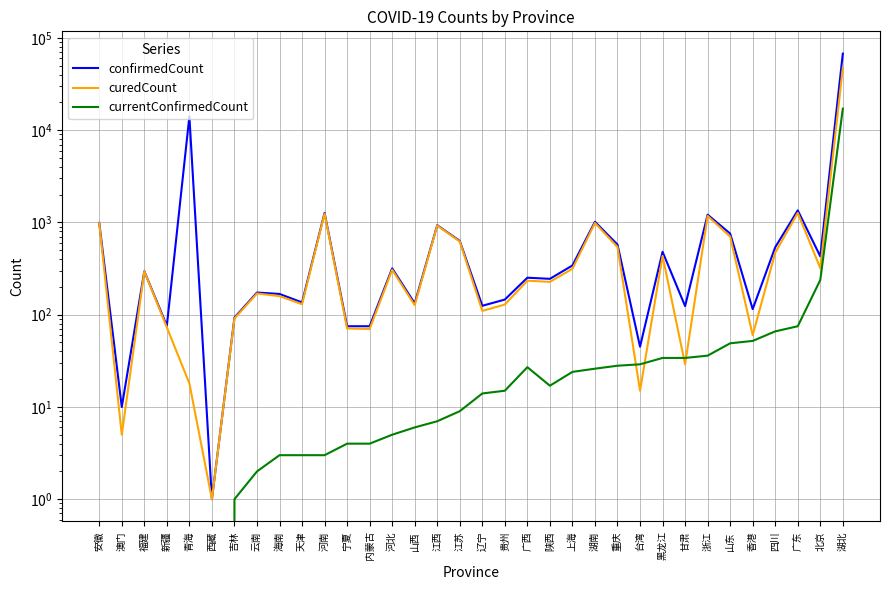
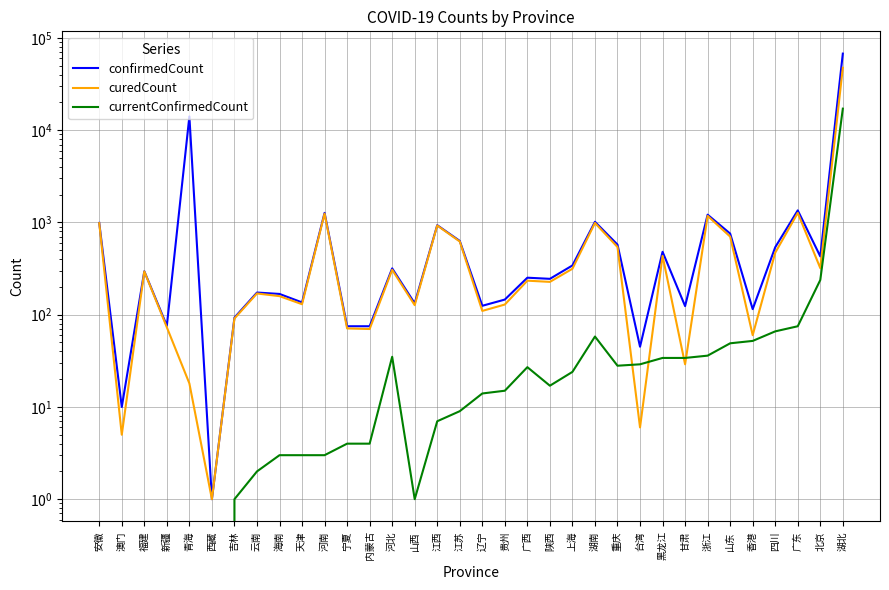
currentConfirmedCount, 河北: 5 -> 35
currentConfirmedCount, 山西: 6 -> 1
currentConfirmedCount, 湖南: 26 -> 60
curedCount, 台湾: 15 -> 6
